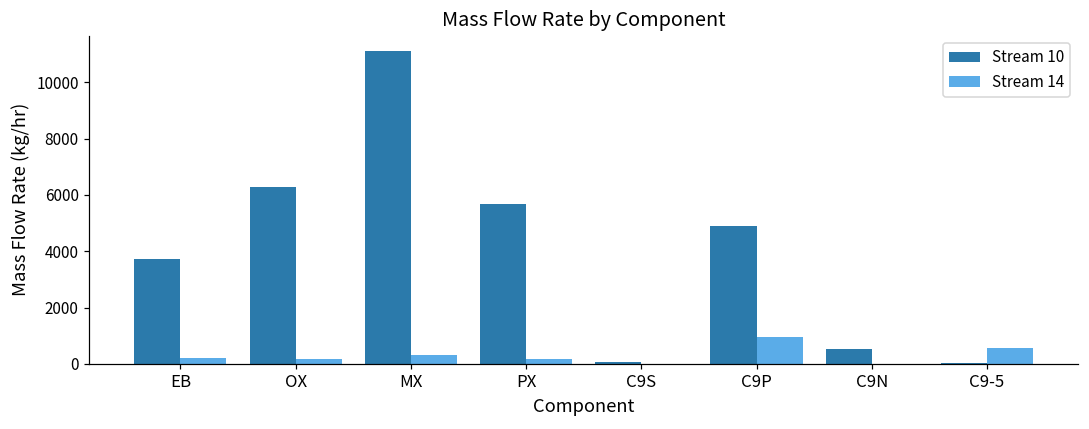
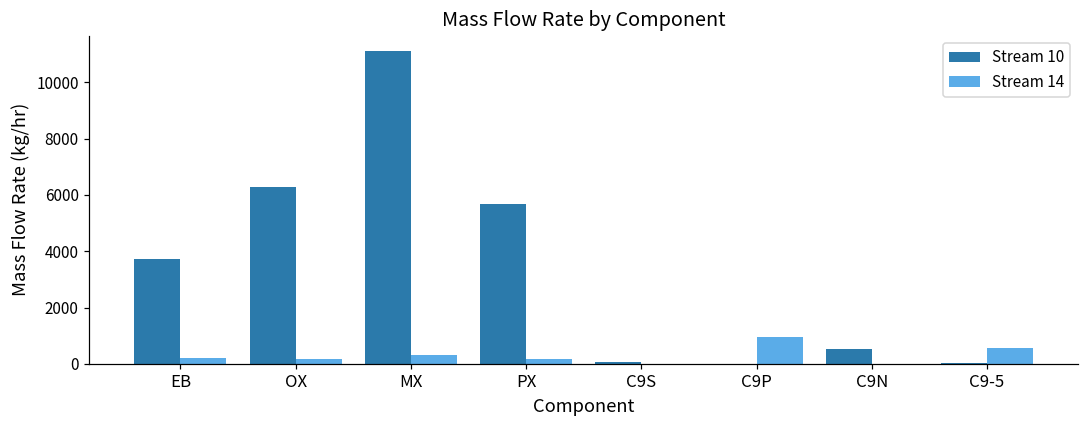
Stream 10, C9P: 4900 -> 0
